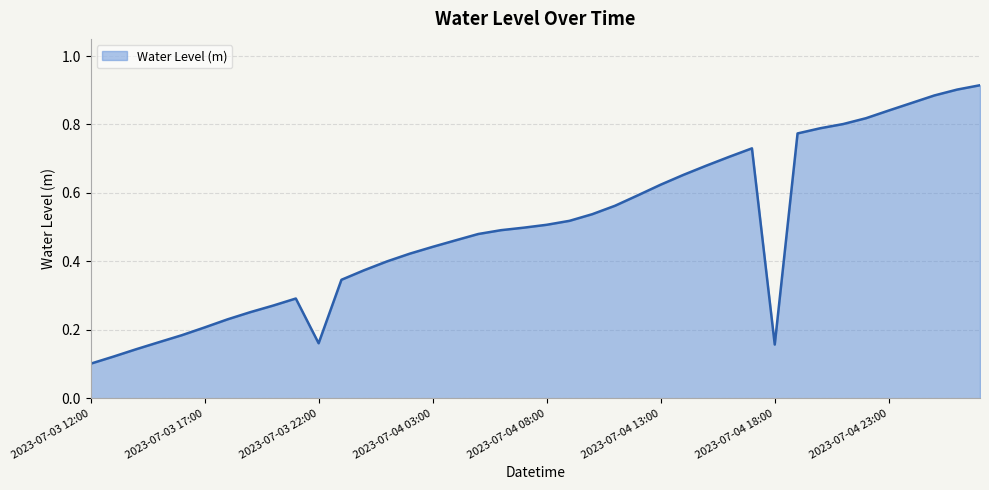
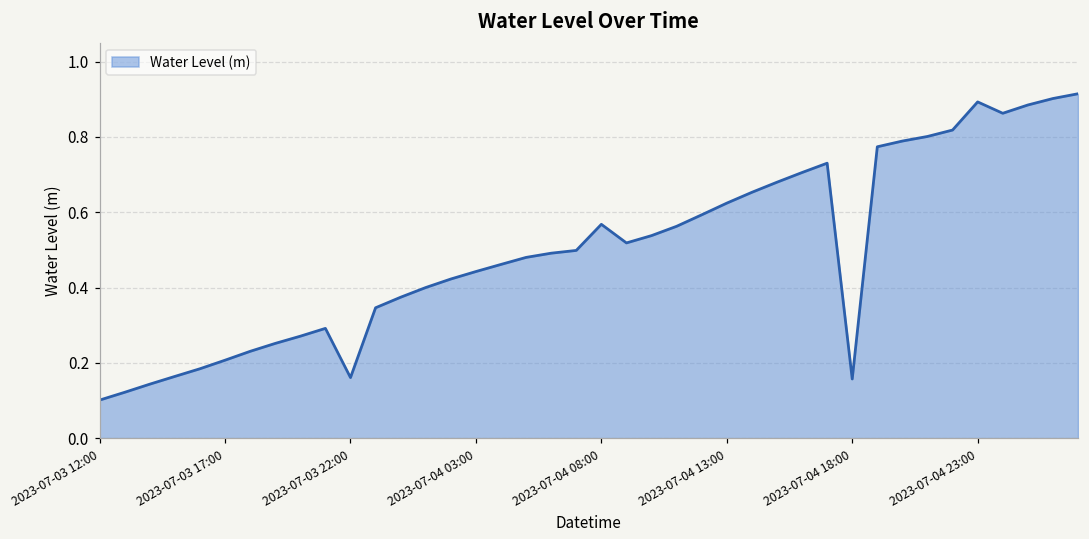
2023-07-04 08:00: 0.51 -> 0.57
2023-07-04 23:00: 0.84 -> 0.89
